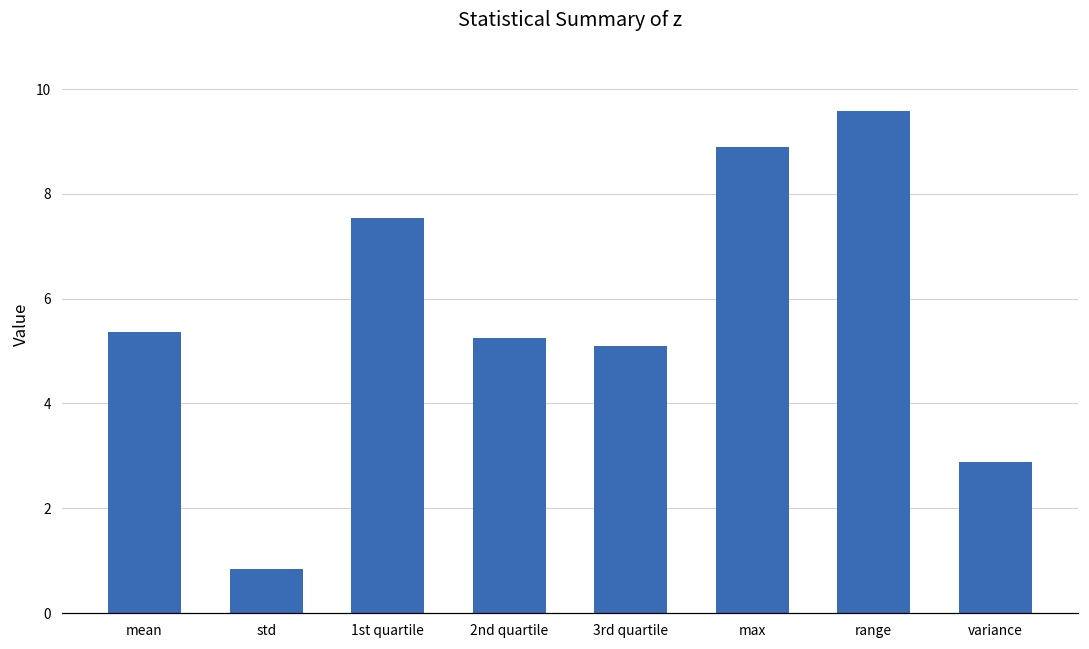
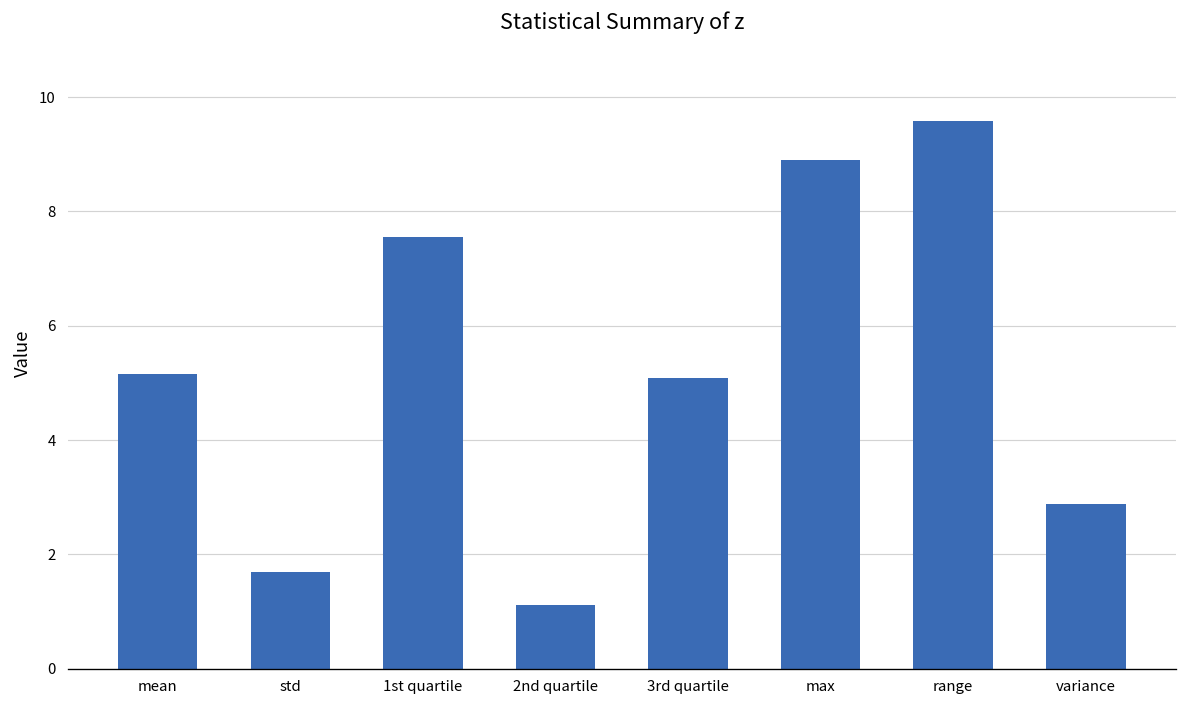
mean: 5.4 -> 5.1
std: 0.8 -> 1.7
2nd quartile: 5.2 -> 1.1
